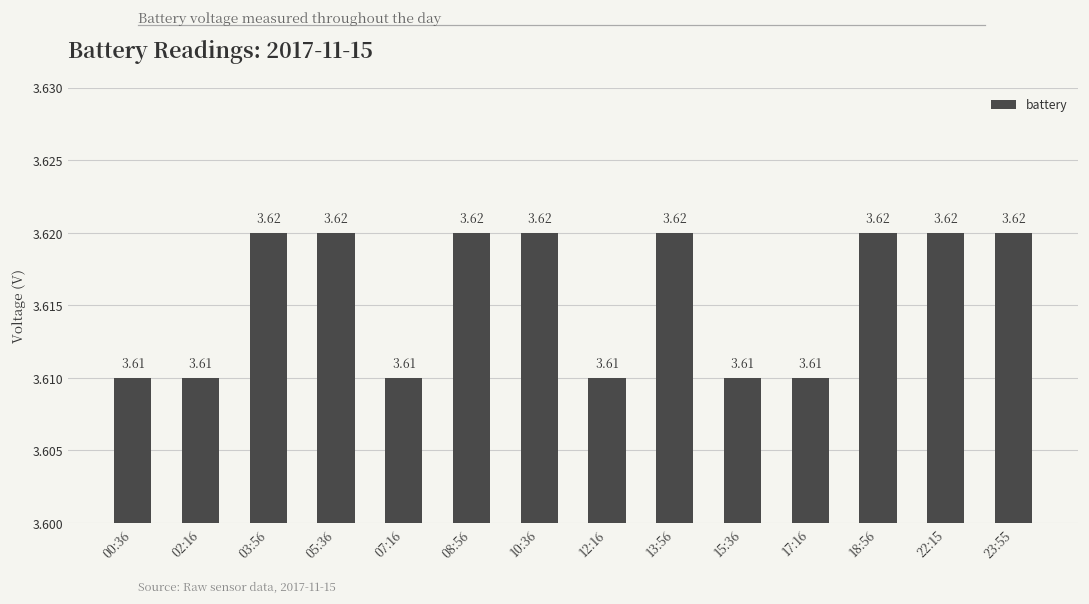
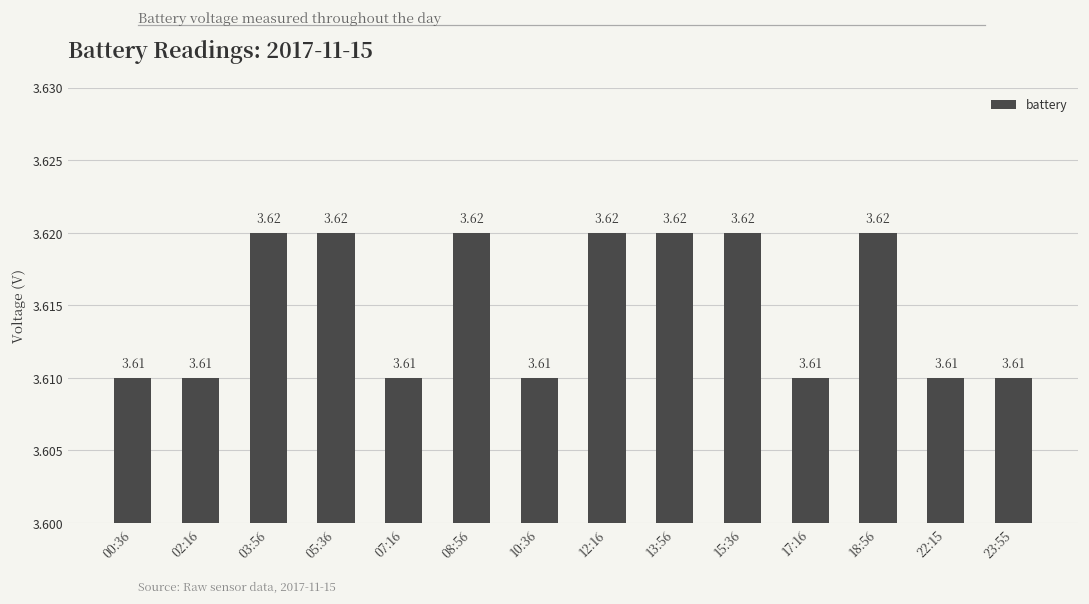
10:36: 3.62 -> 3.61
12:16: 3.61 -> 3.62
15:36: 3.61 -> 3.62
22:15: 3.62 -> 3.61
23:55: 3.62 -> 3.61
